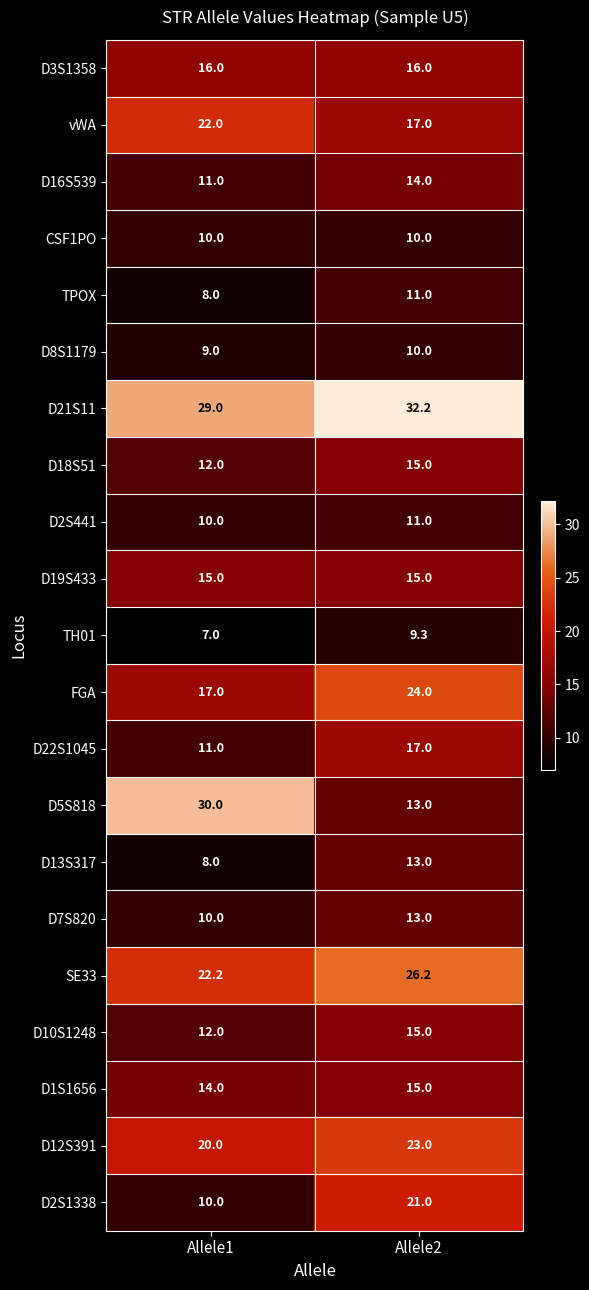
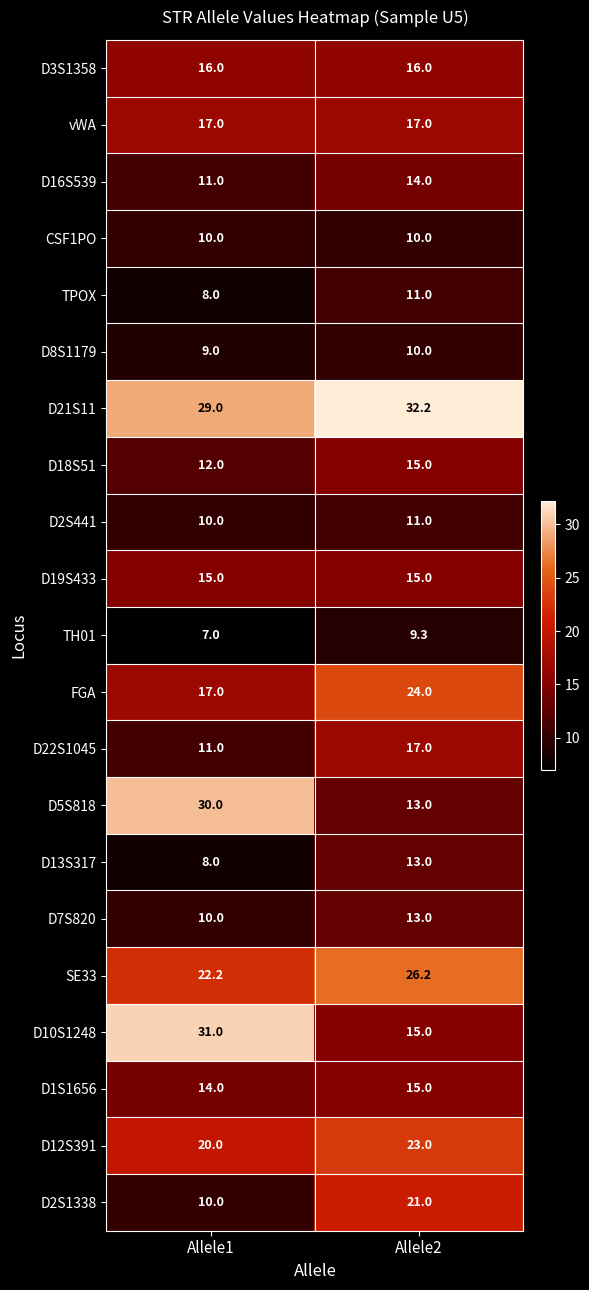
vWA, Allele1: 22.0 -> 17.0
D10S1248, Allele1: 12.0 -> 31.0
